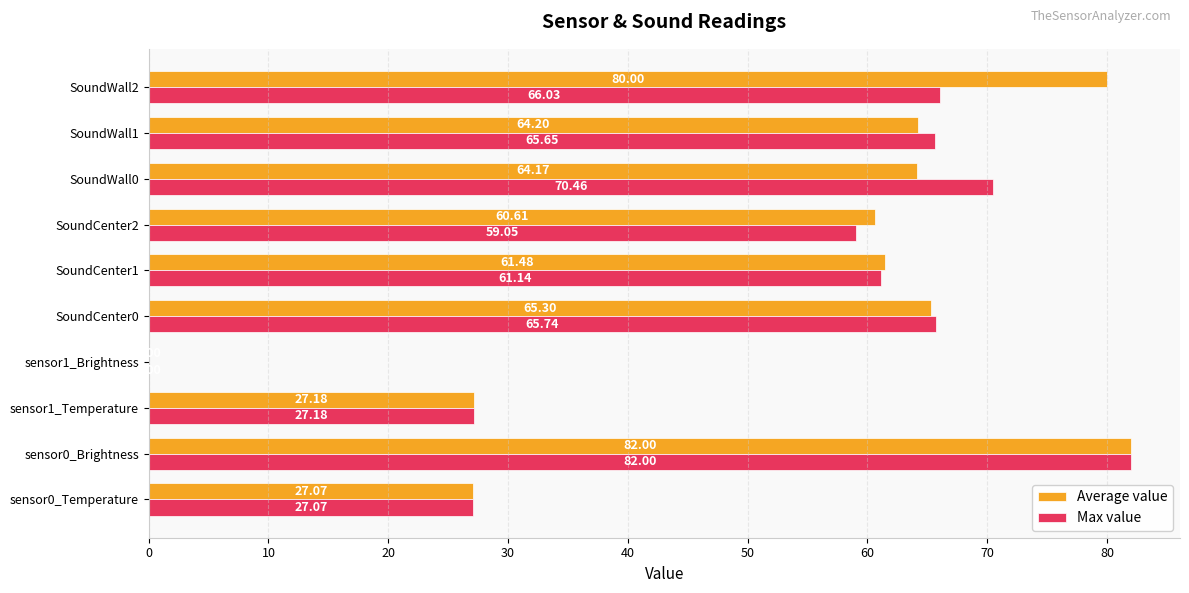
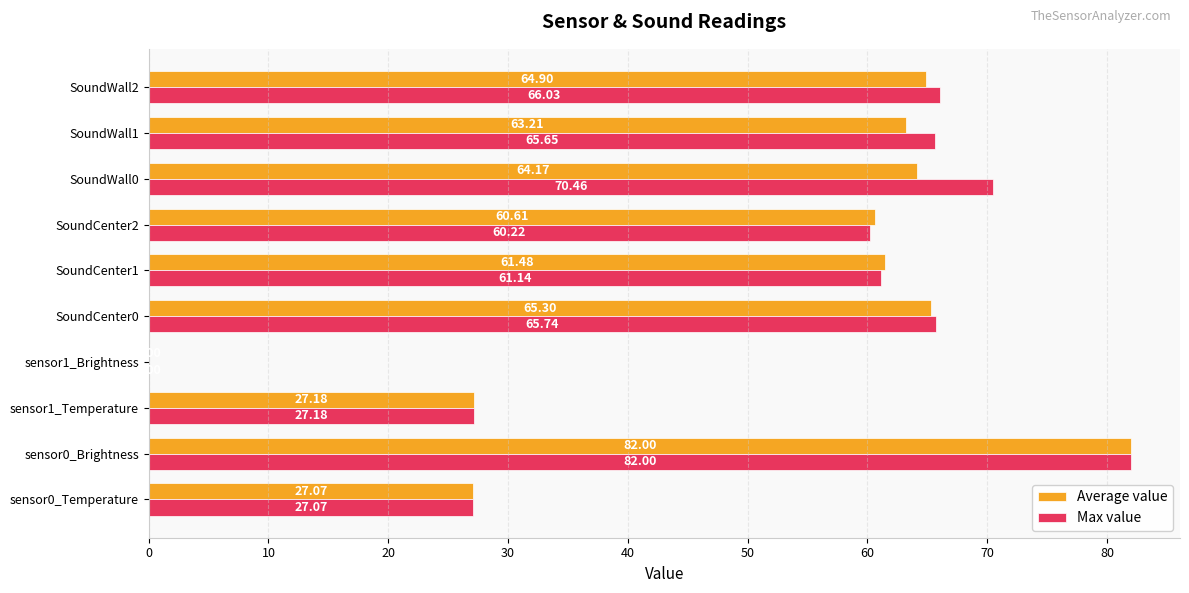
Average value, SoundWall2: 80.00 -> 64.90
Average value, SoundWall1: 64.20 -> 63.21
Max value, SoundCenter2: 59.05 -> 60.22
